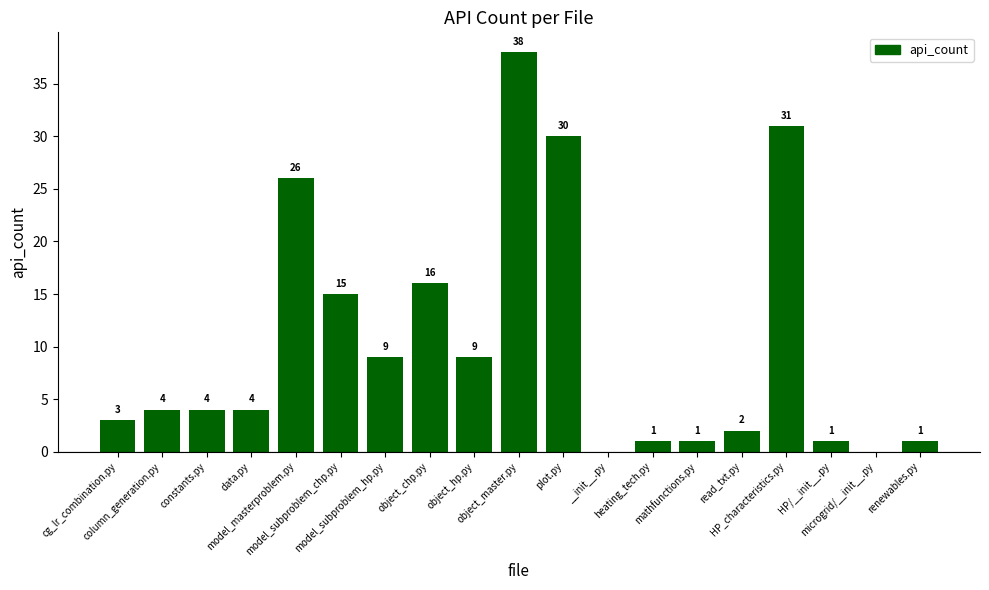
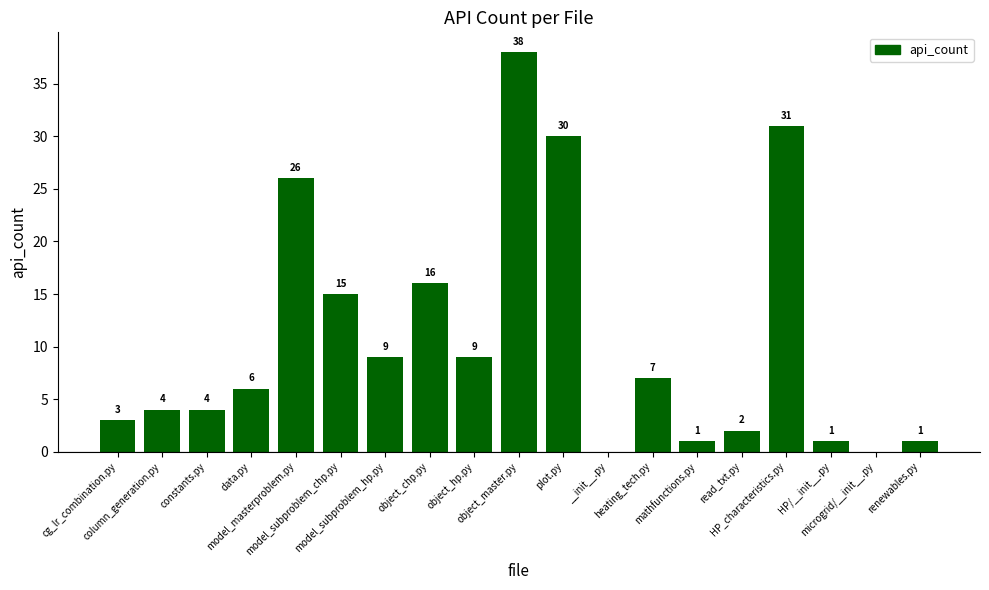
data.py: 4 -> 6
heating_tech.py: 1 -> 7
